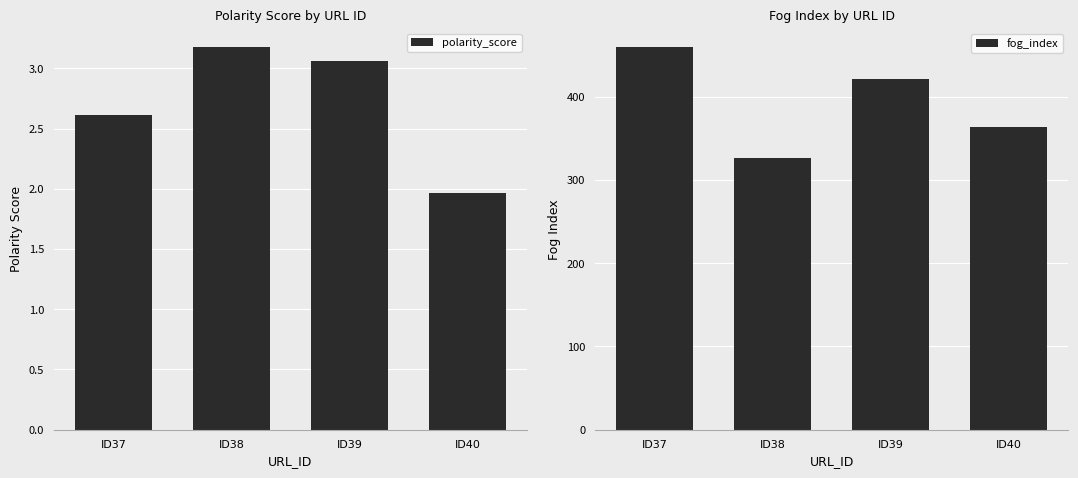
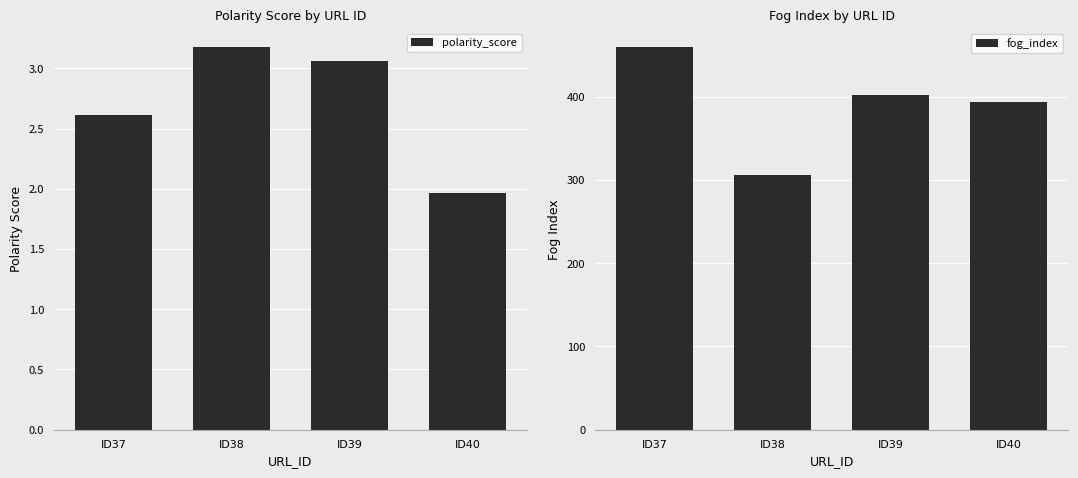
Fog Index by URL ID, ID38: 330 -> 310
Fog Index by URL ID, ID39: 420 -> 400
Fog Index by URL ID, ID40: 360 -> 390
